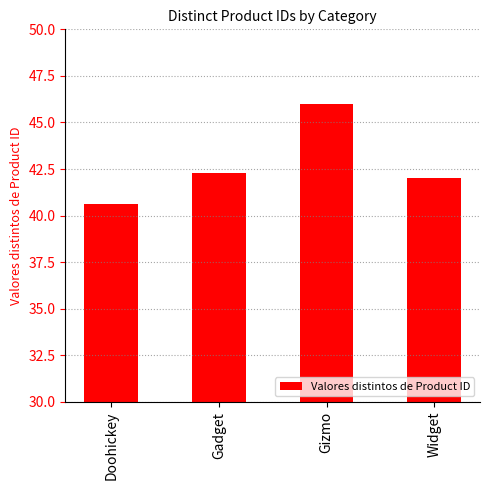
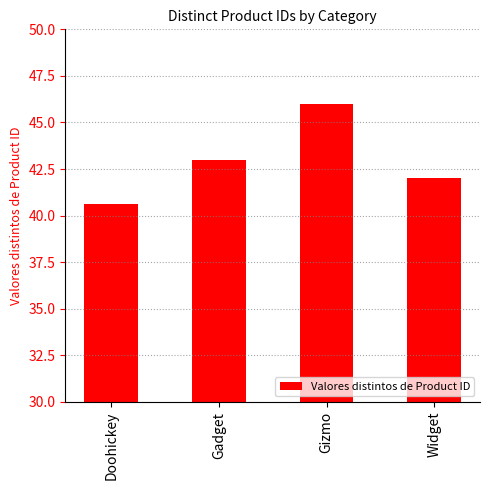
Gadget: 42.3 -> 43.0
